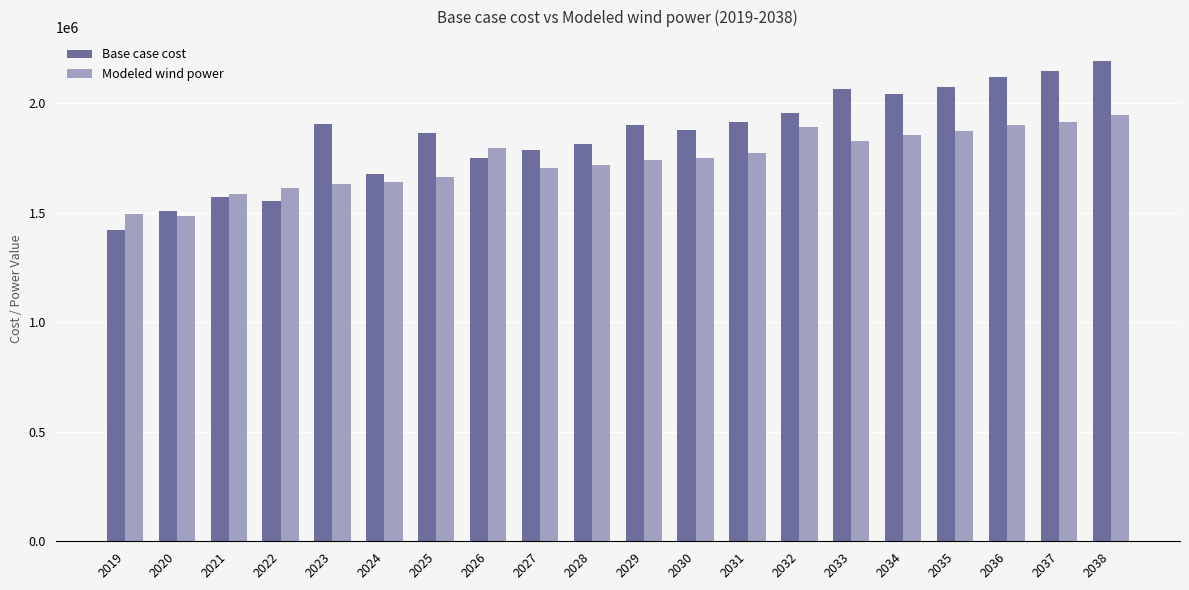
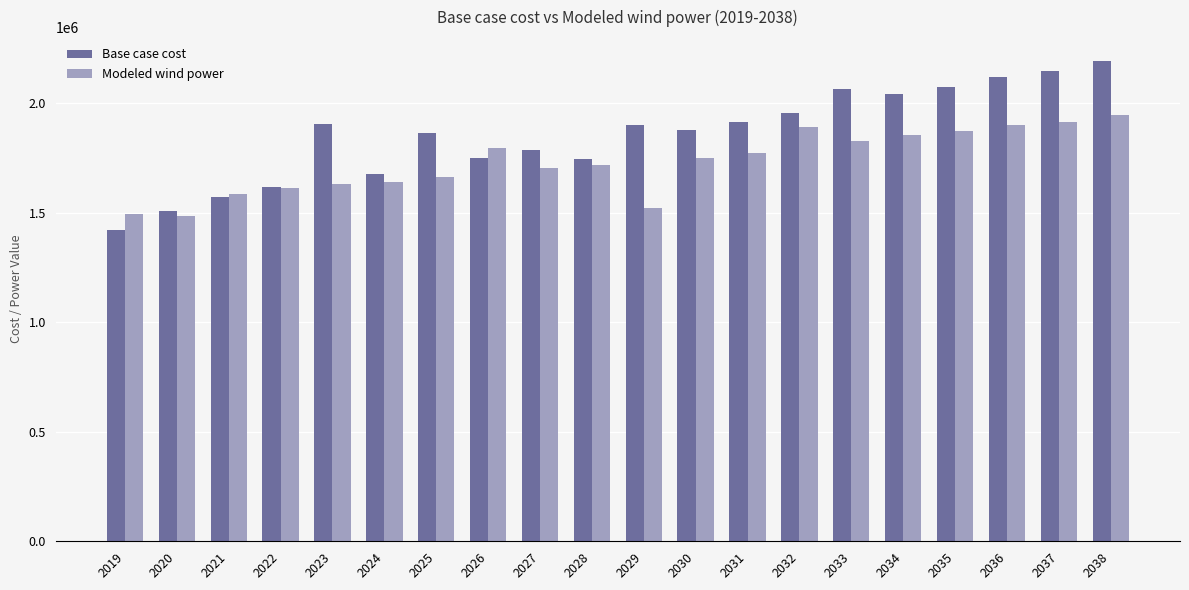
Base case cost, 2022: 1550000 -> 1620000
Base case cost, 2028: 1810000 -> 1740000
Modeled wind power, 2029: 1740000 -> 1520000
